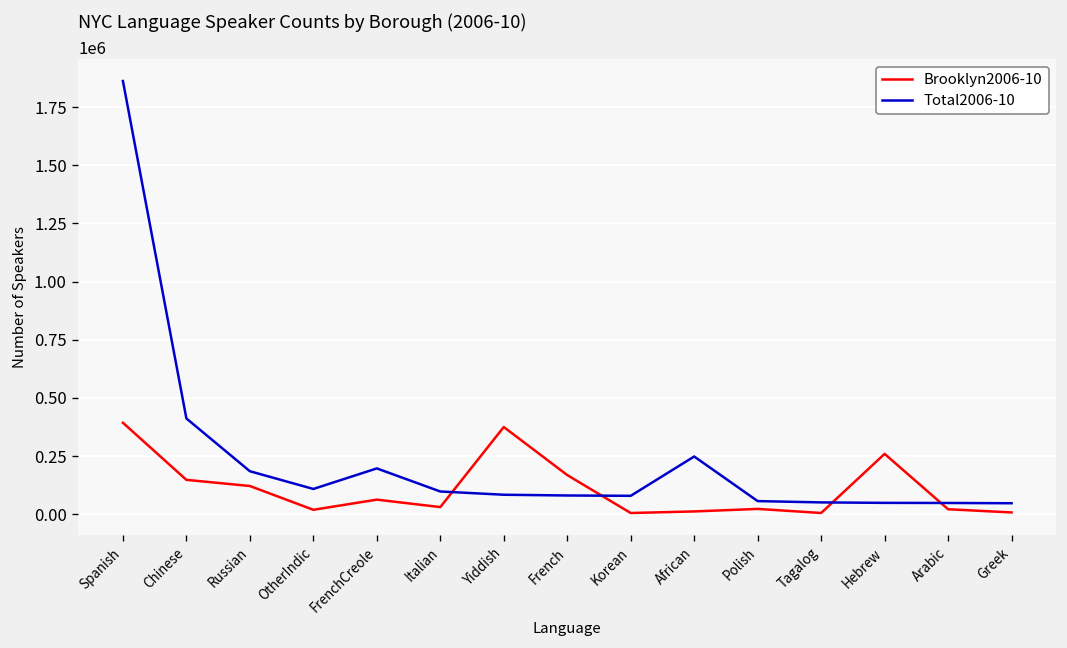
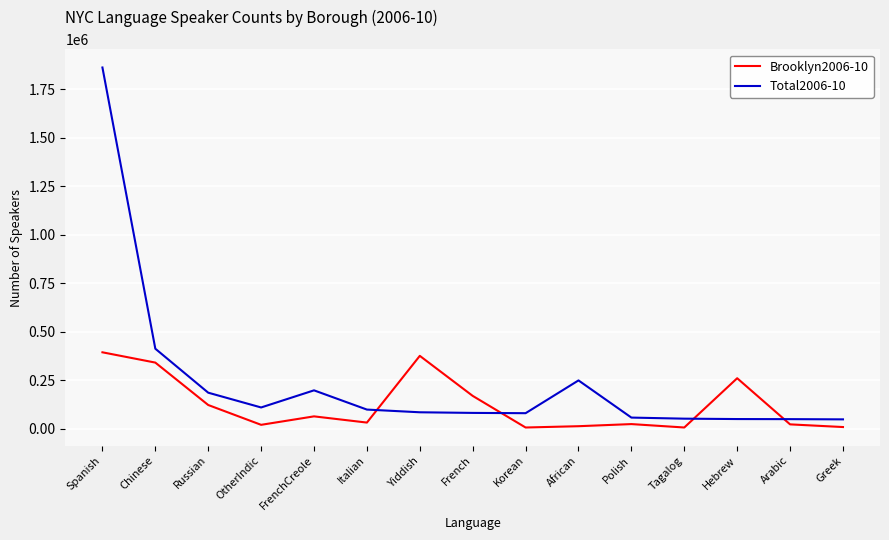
Brooklyn2006-10, Chinese: 150000 -> 340000
